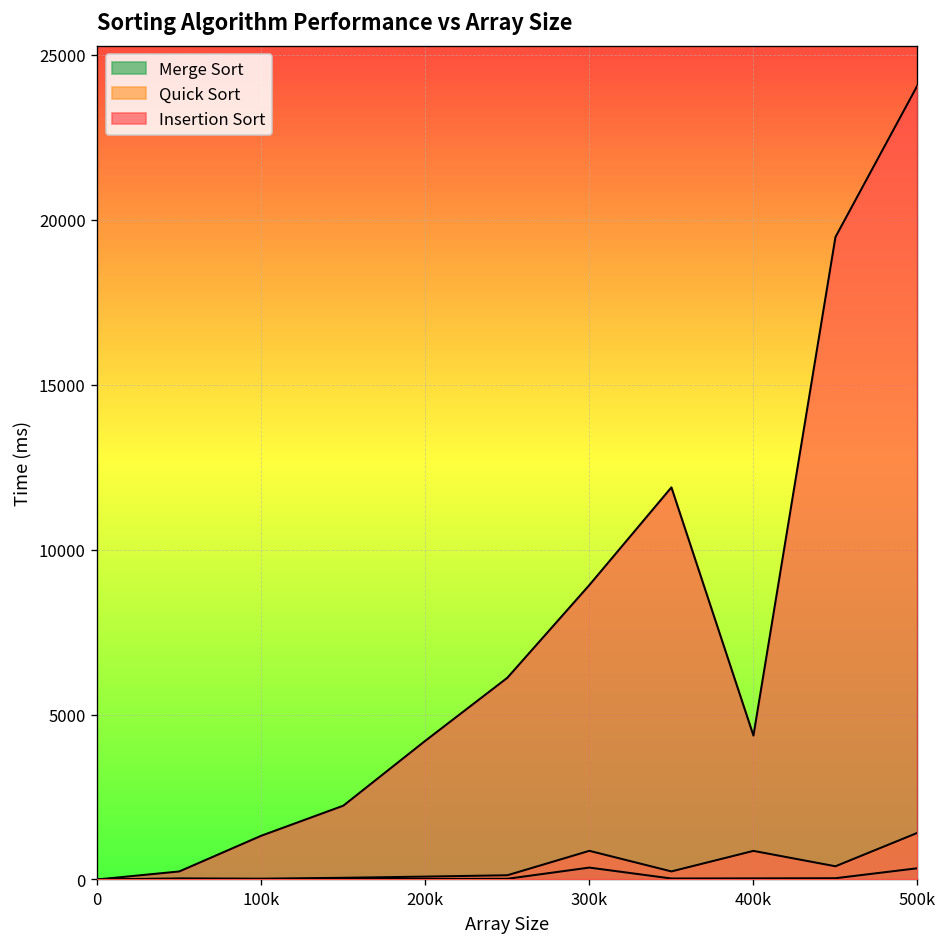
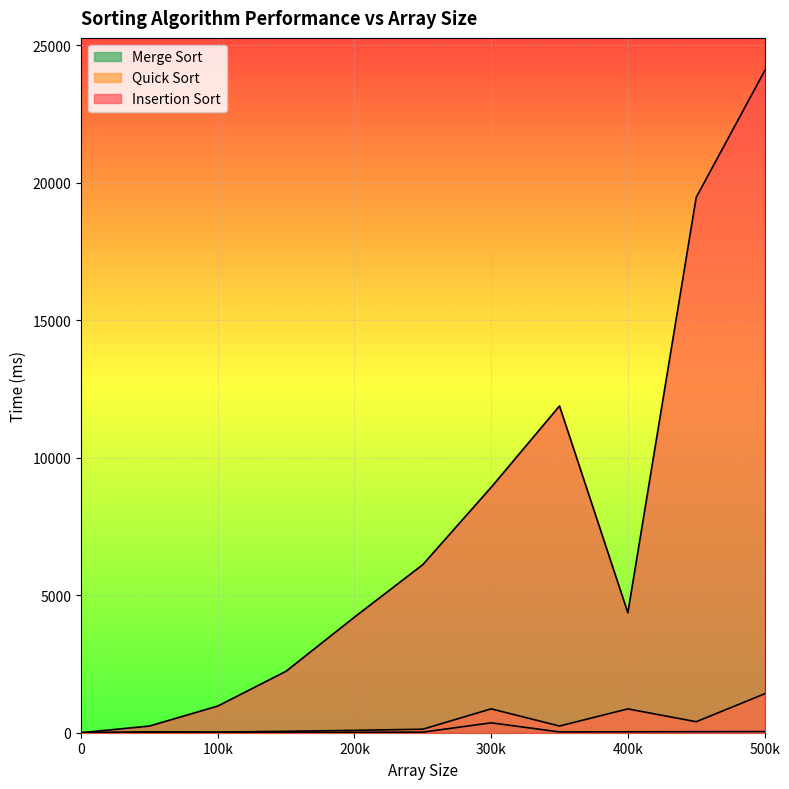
Insertion Sort, 100k: 1300 -> 1000
Merge Sort, 500k: 300 -> 0
